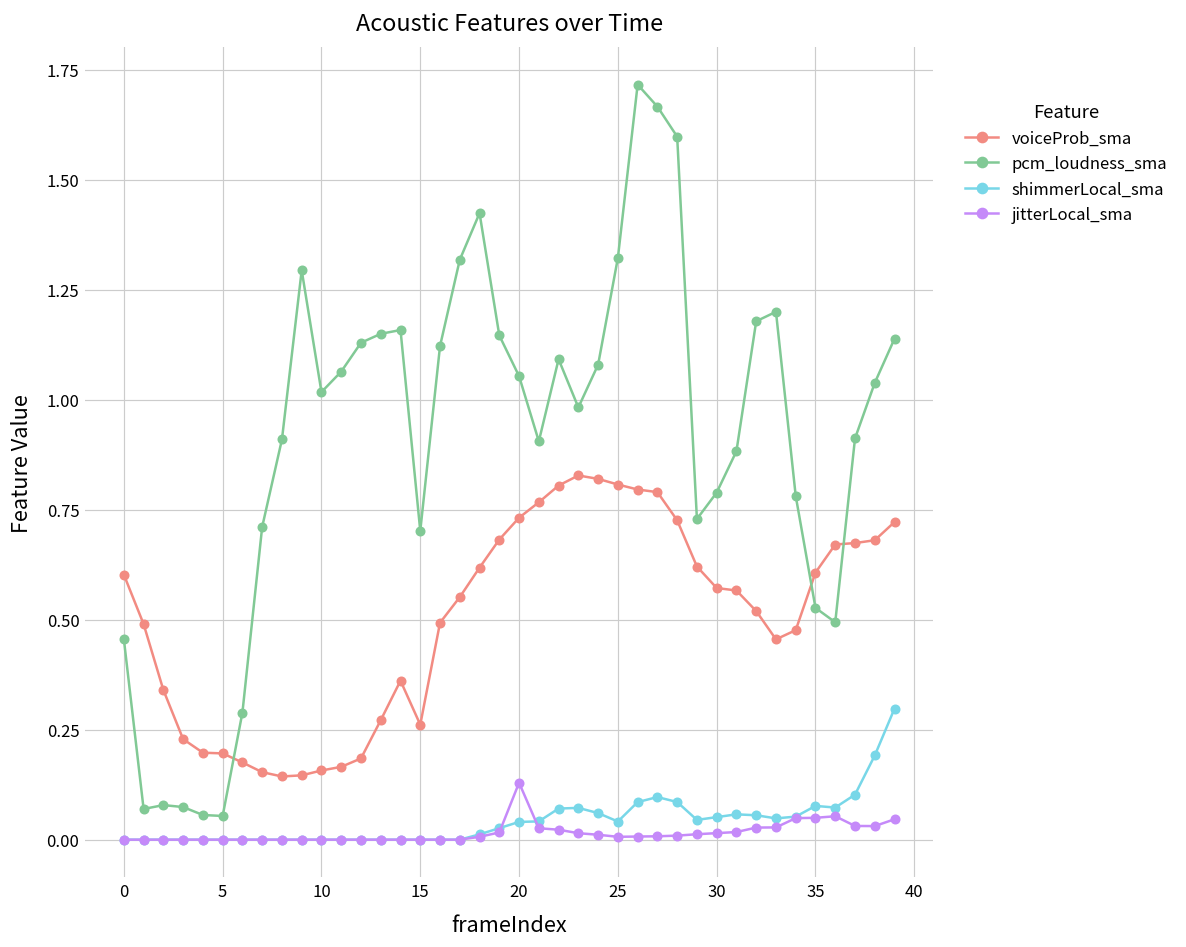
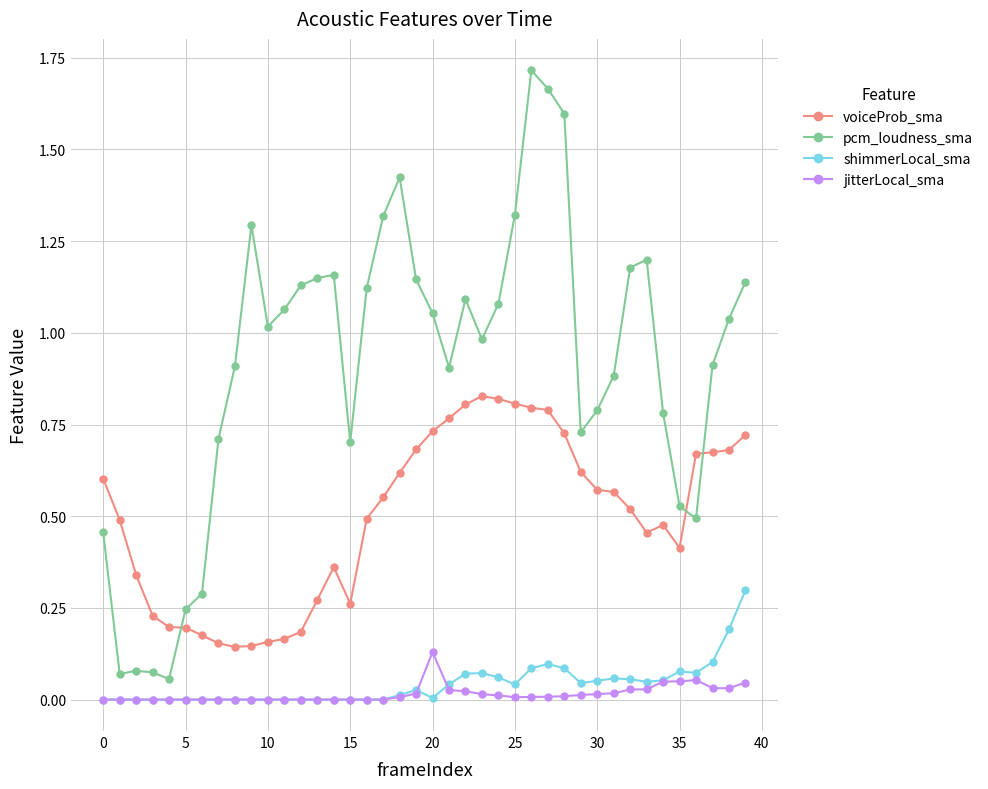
pcm_loudness_sma, 5: 0.05 -> 0.25
shimmerLocal_sma, 20: 0.04 -> 0.00
voiceProb_sma, 35: 0.61 -> 0.41
